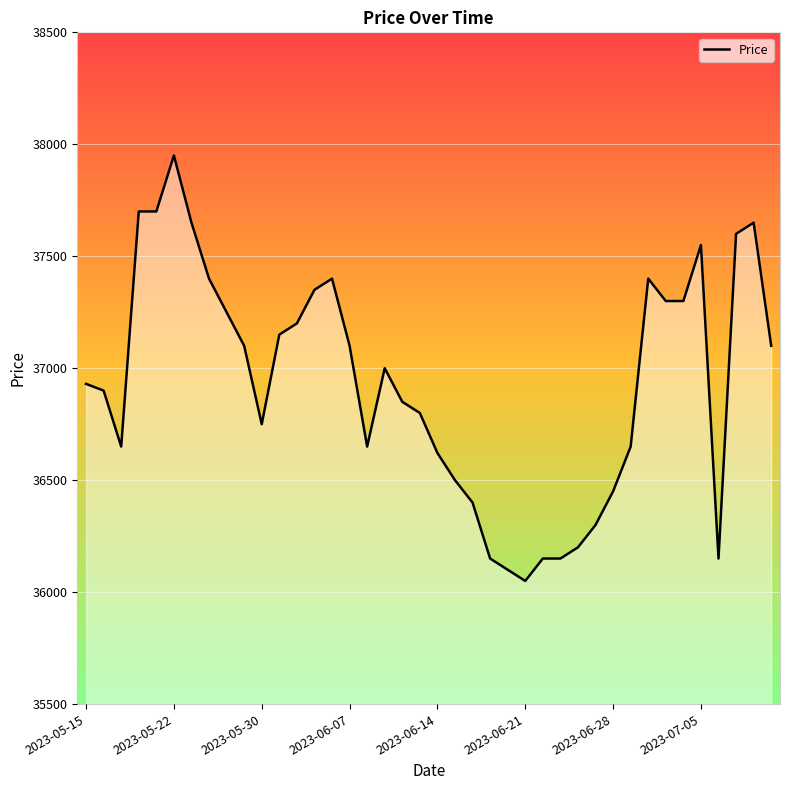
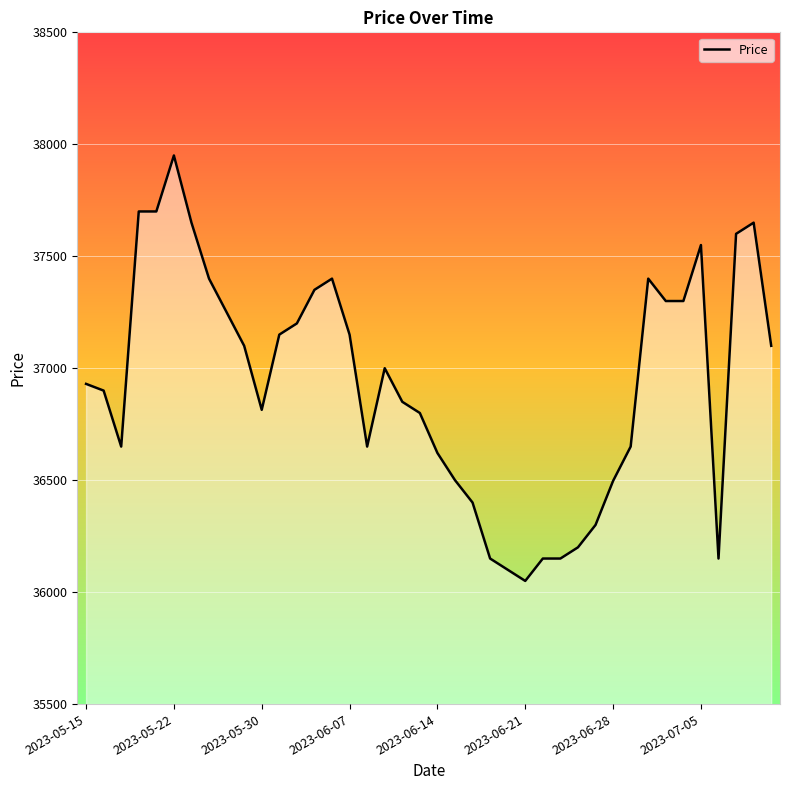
2023-05-30: 36750 -> 36810
2023-06-07: 37100 -> 37150
2023-06-28: 36450 -> 36500
